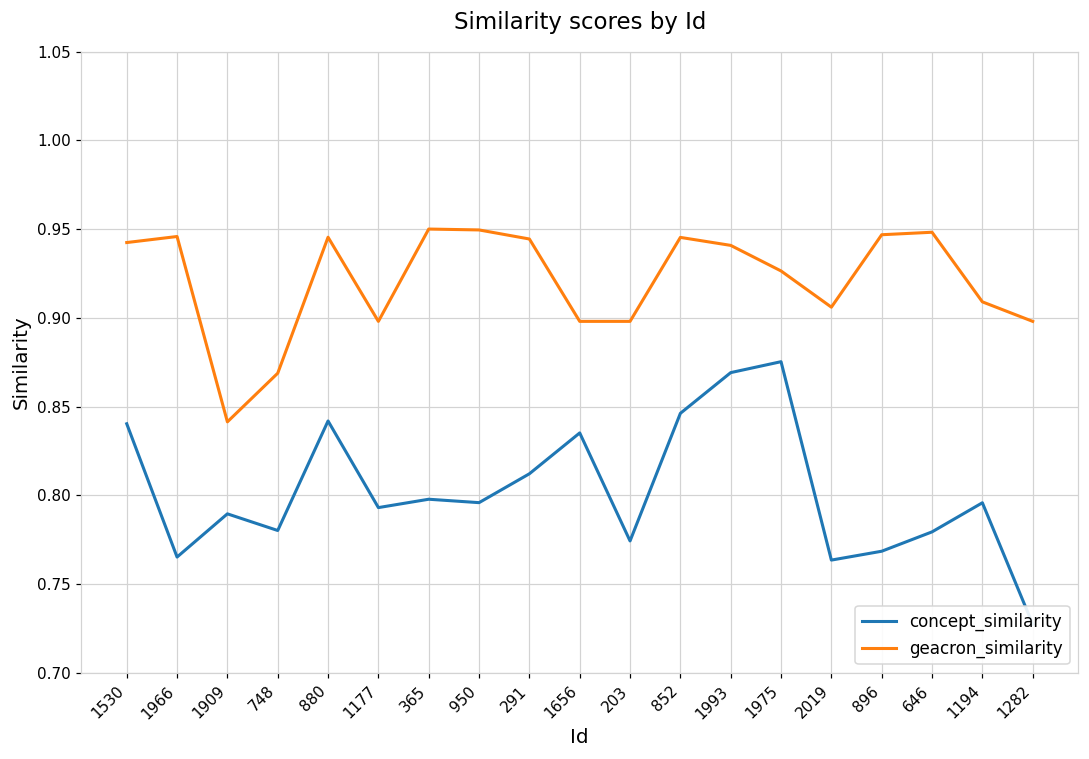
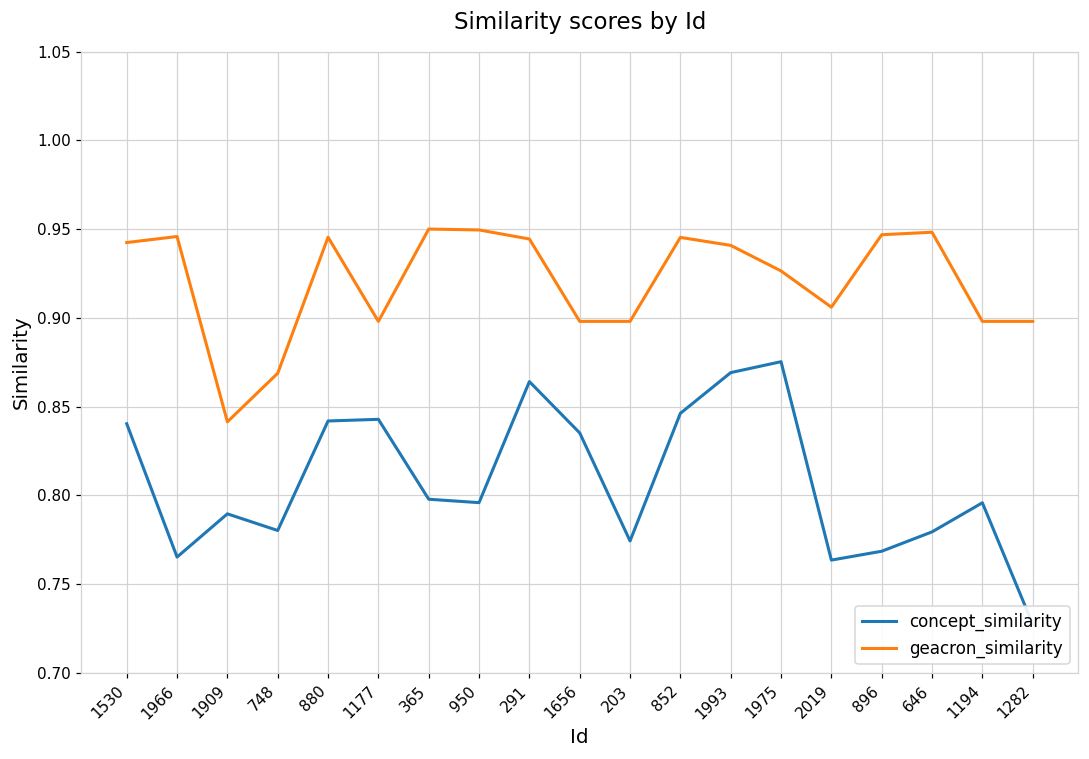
concept_similarity, 1177: 0.793 -> 0.843
concept_similarity, 291: 0.812 -> 0.864
geacron_similarity, 1194: 0.909 -> 0.898
